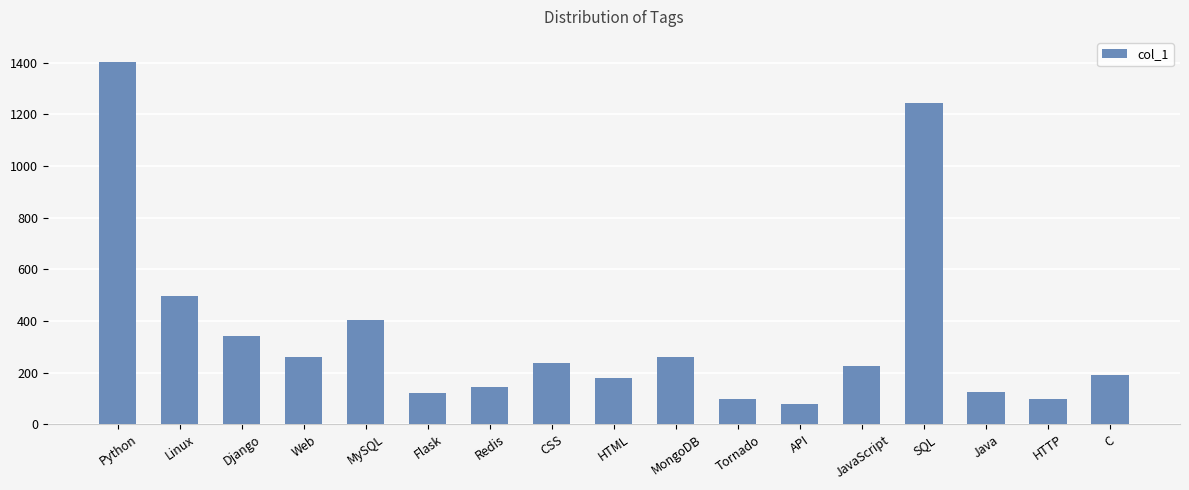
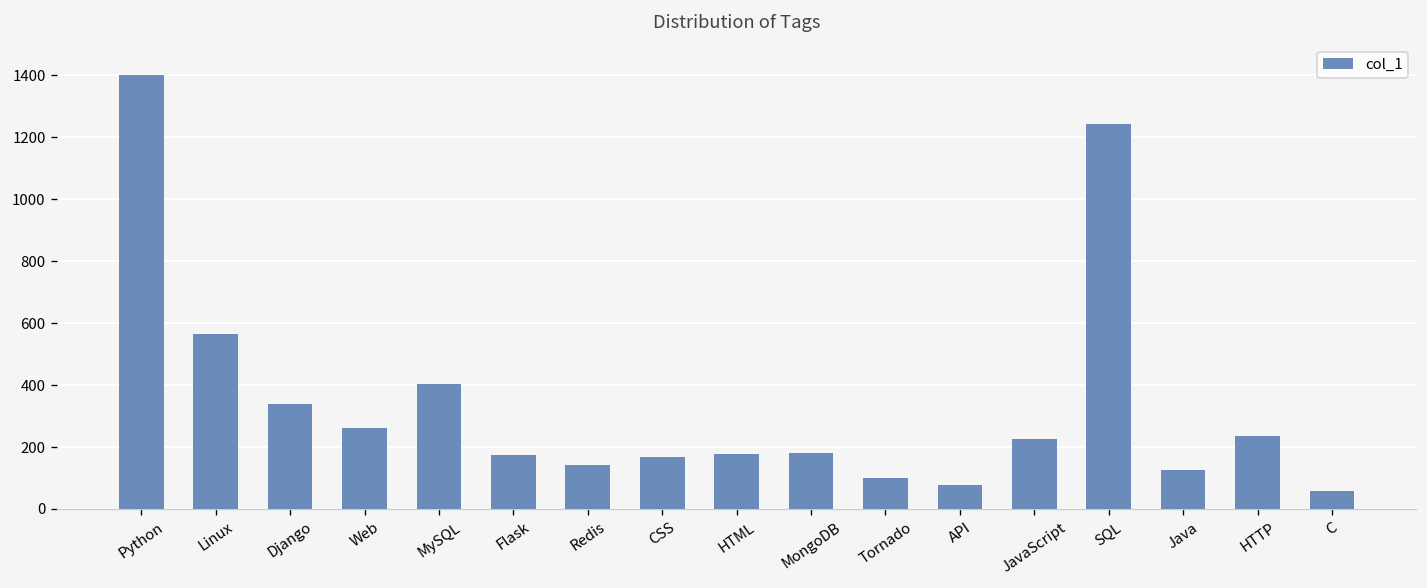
Linux: 500 -> 570
Flask: 120 -> 170
CSS: 240 -> 170
MongoDB: 260 -> 180
HTTP: 100 -> 240
C: 190 -> 60
